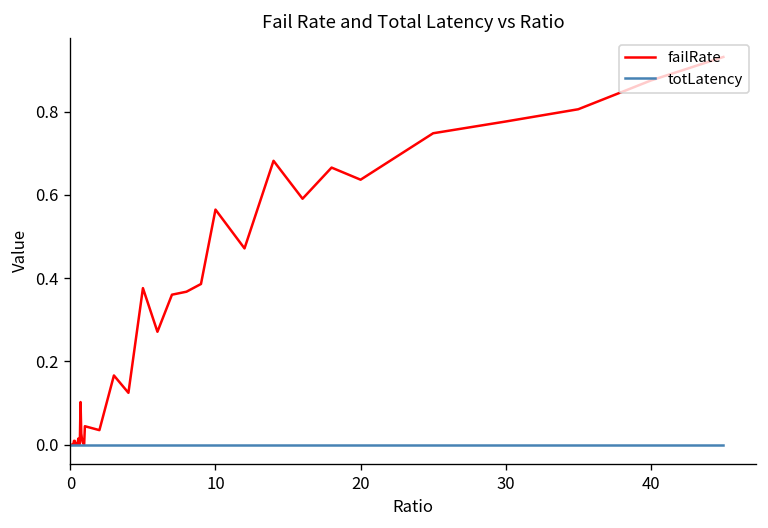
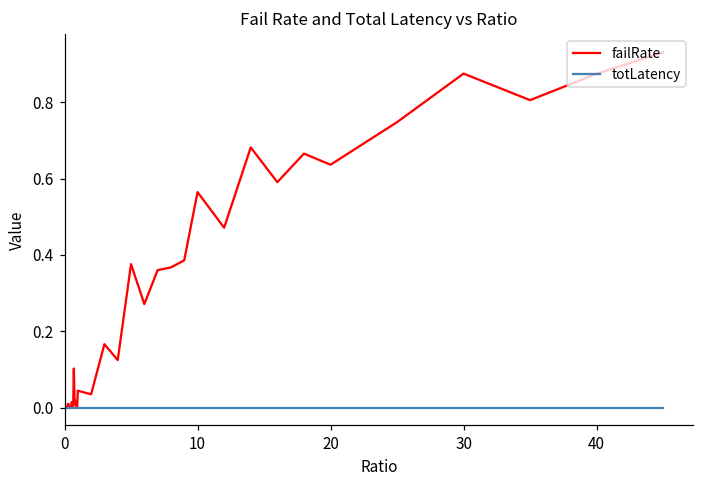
failRate, 30: 0.78 -> 0.88
